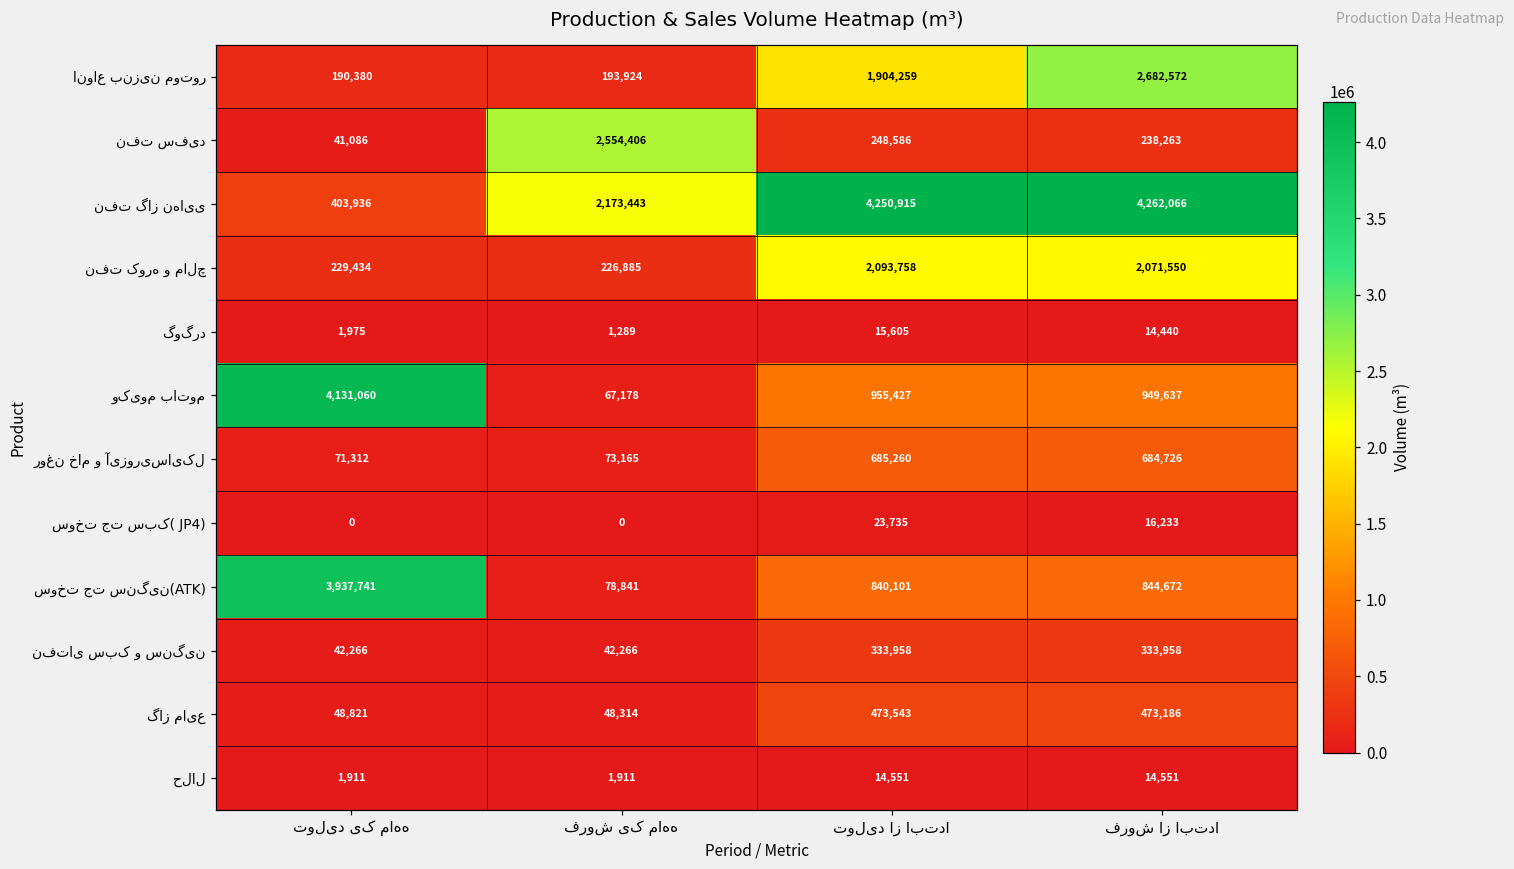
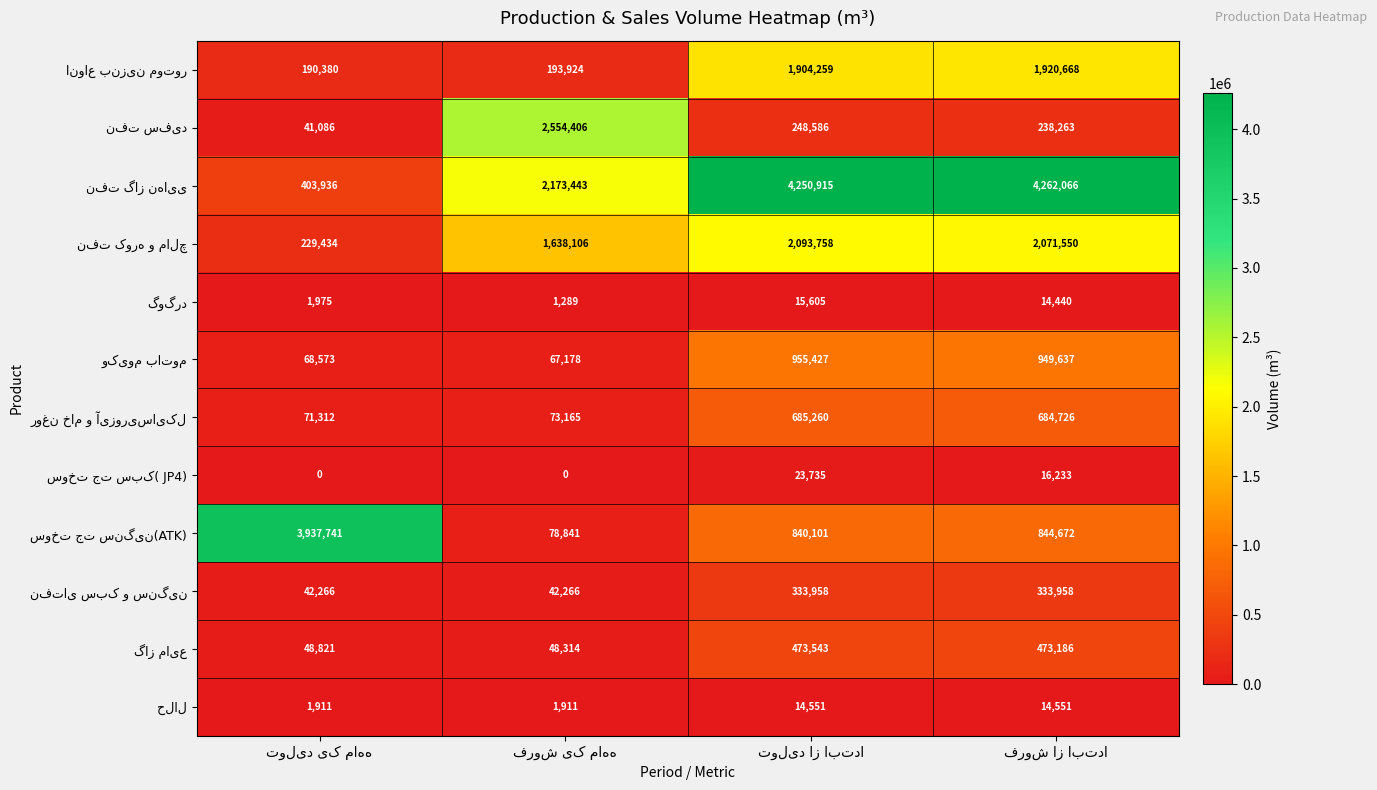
انواع بنزین موتور, فروش از ابتدا: 2,682,572 -> 1,920,668
نفت کوره و مالچ, فروش یک ماهه: 226,885 -> 1,638,106
وکیوم باتوم, تولید یک ماهه: 4,131,060 -> 68,573
